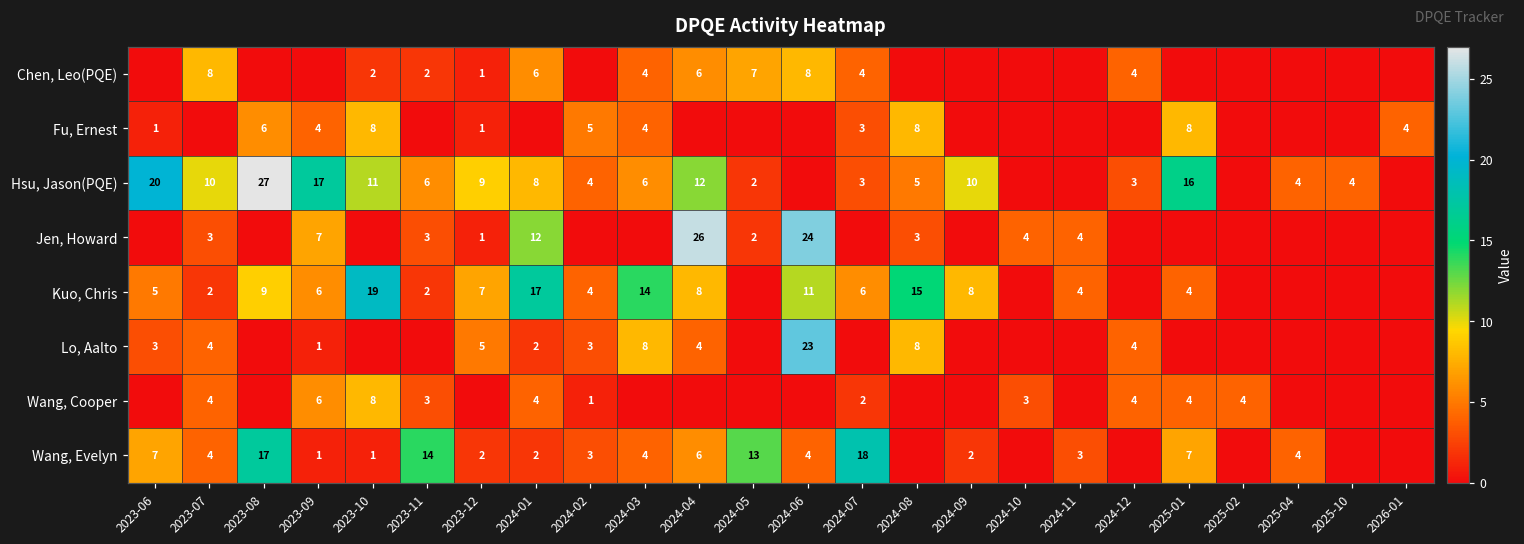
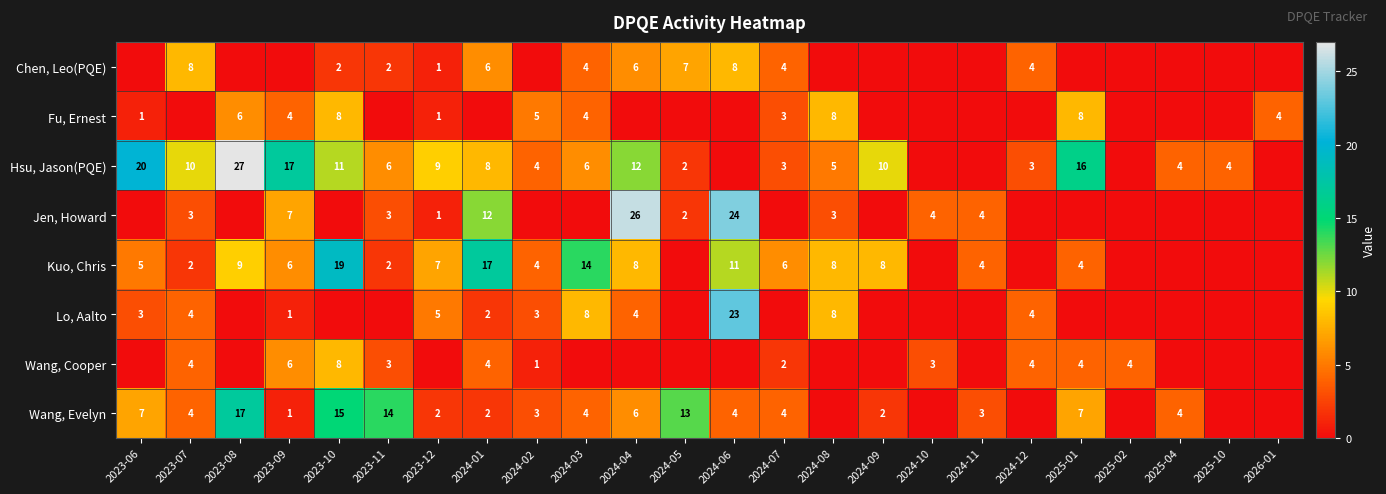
Kuo, Chris, 2024-08: 15 -> 8
Wang, Evelyn, 2023-10: 1 -> 15
Wang, Evelyn, 2024-07: 18 -> 4
